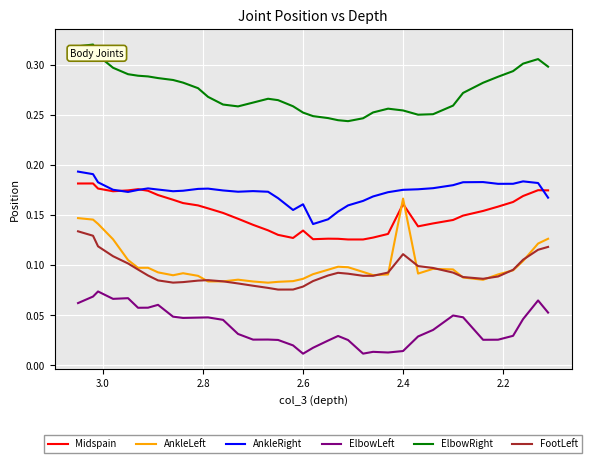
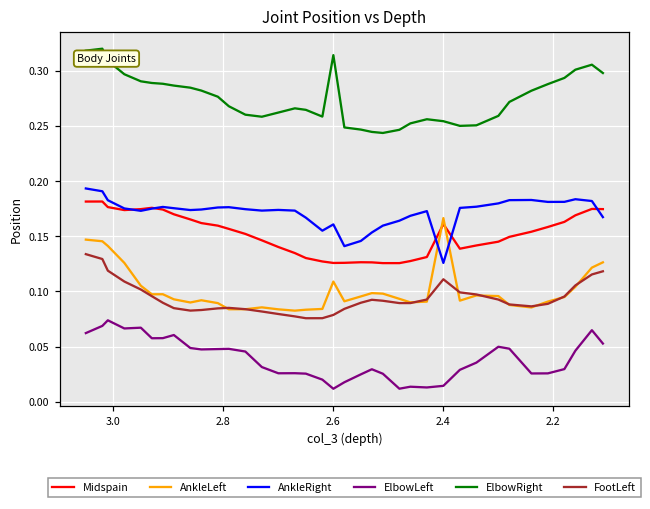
Midspain, 2.6: 0.135 -> 0.126
AnkleLeft, 2.6: 0.086 -> 0.109
ElbowRight, 2.6: 0.252 -> 0.314
AnkleRight, 2.4: 0.175 -> 0.126
